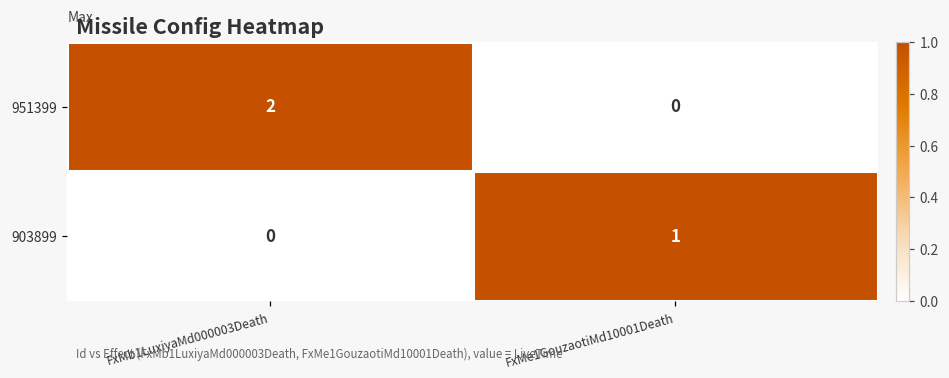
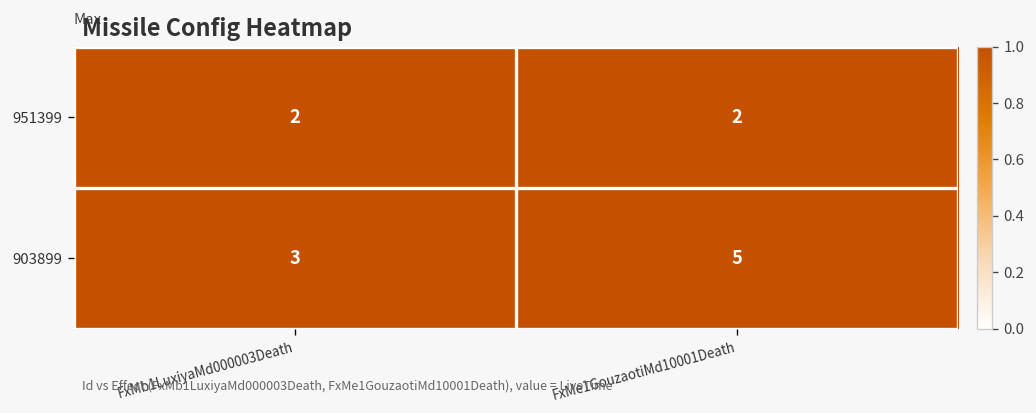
951399, FxMe1GouzaotiMd10001Death: 0 -> 2
903899, FxMb1LuxiyaMd000003Death: 0 -> 3
903899, FxMe1GouzaotiMd10001Death: 1 -> 5
